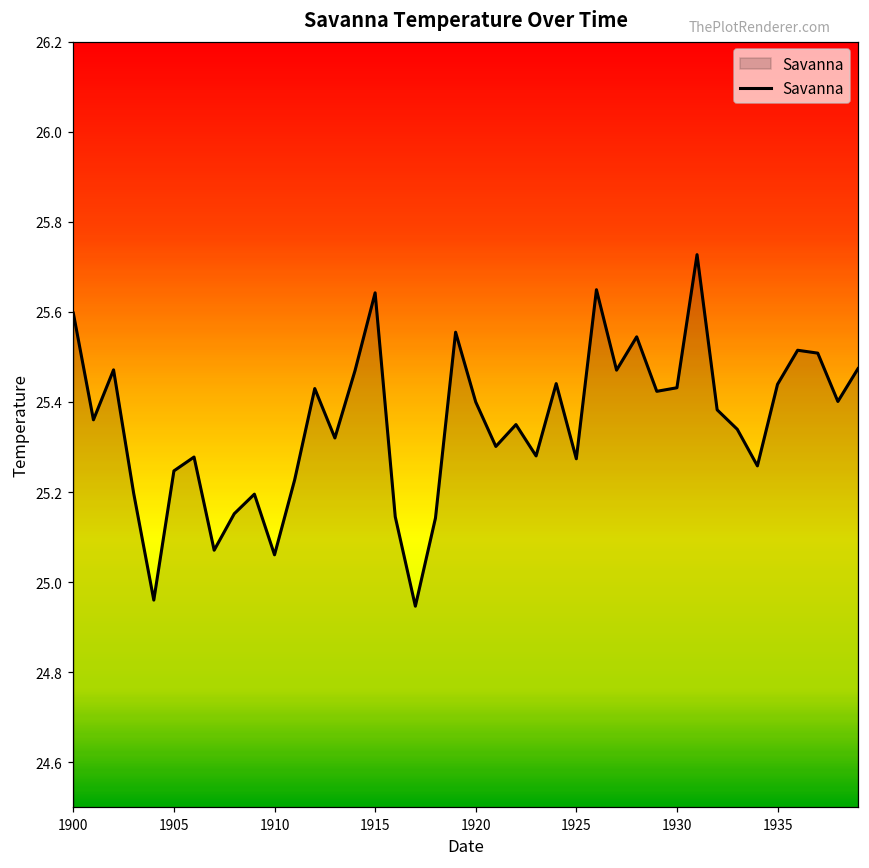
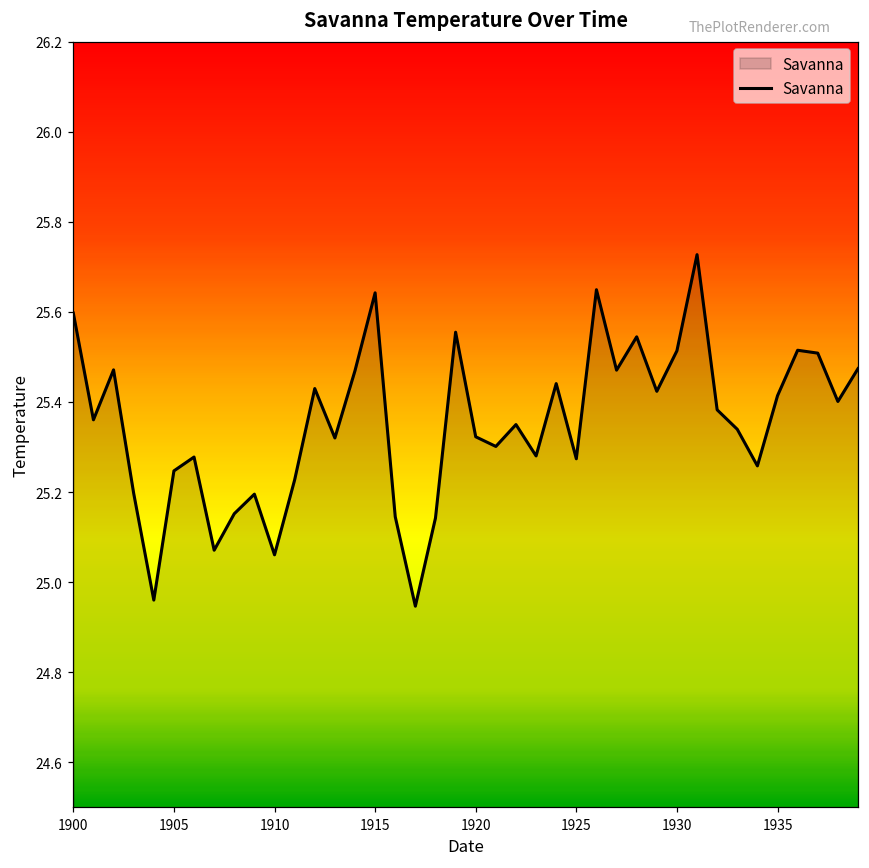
1920: 25.40 -> 25.32
1930: 25.43 -> 25.51
1935: 25.44 -> 25.41
